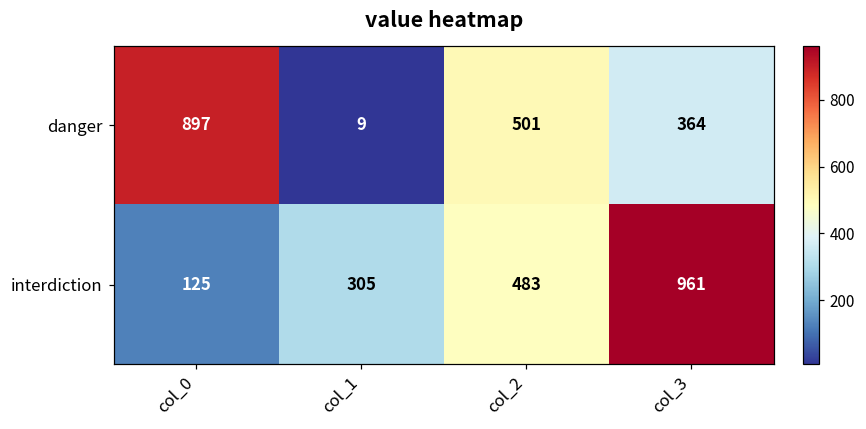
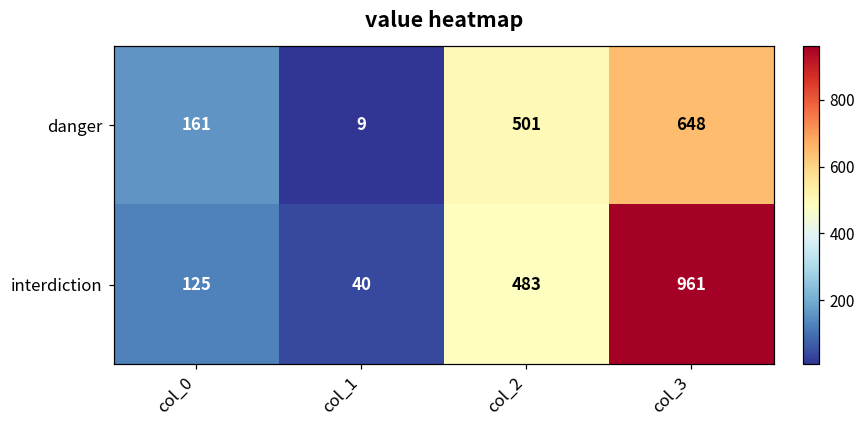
danger, col_0: 897 -> 161
danger, col_3: 364 -> 648
interdiction, col_1: 305 -> 40
